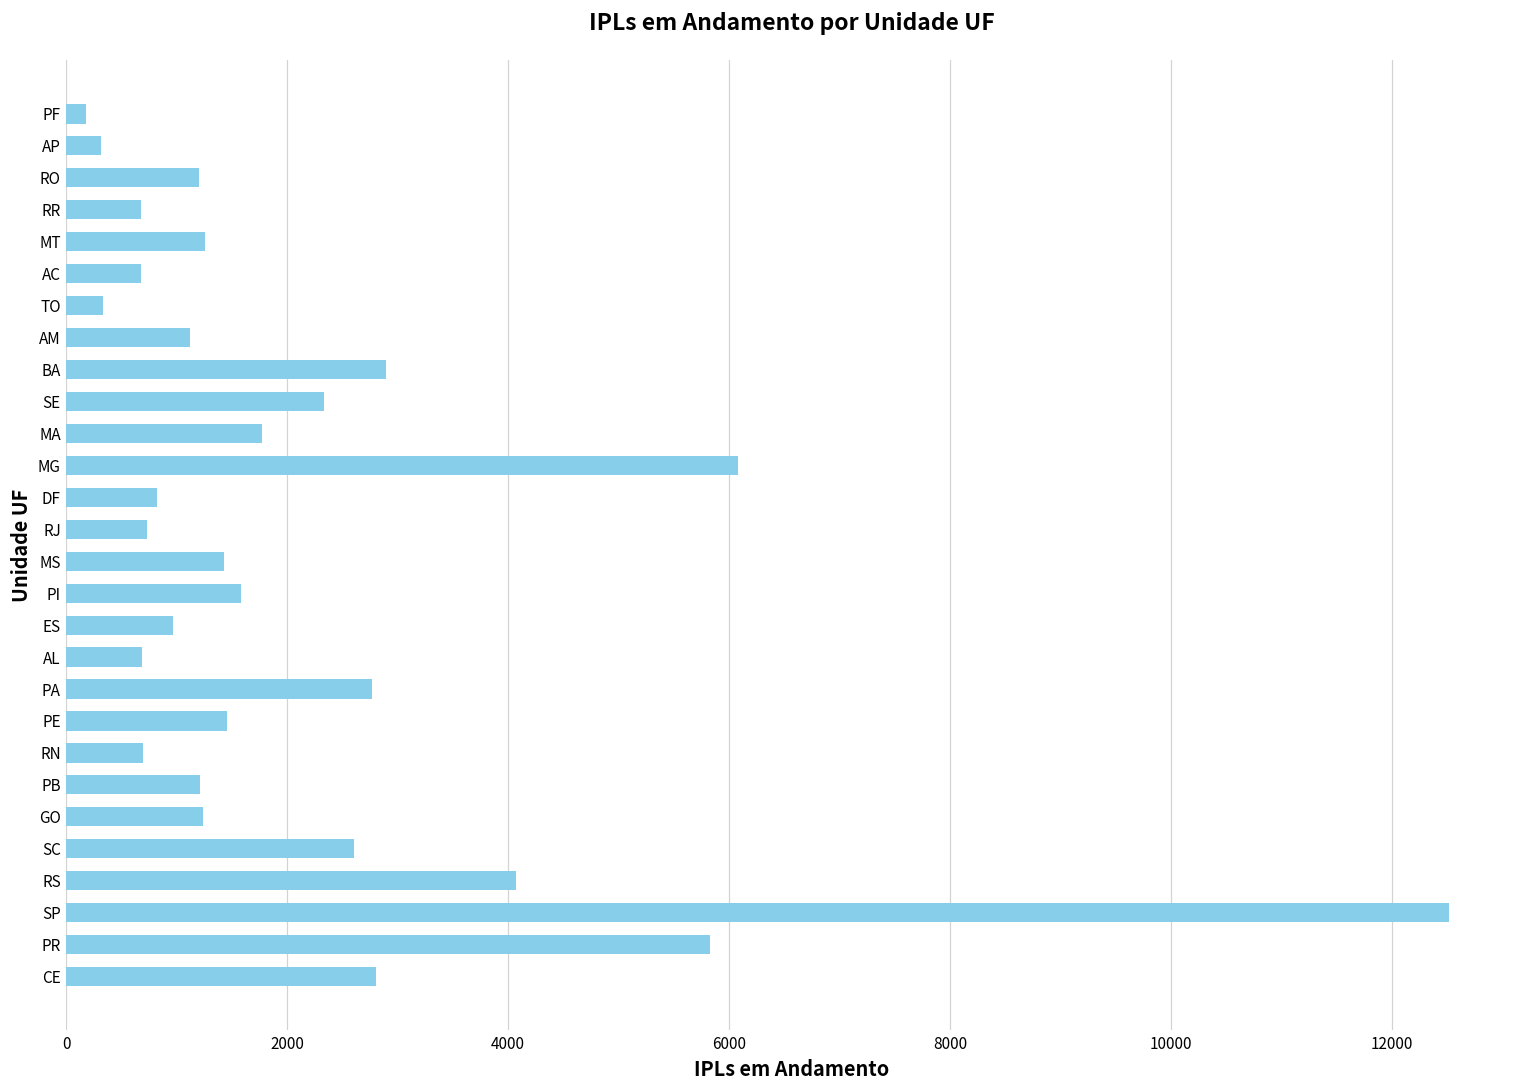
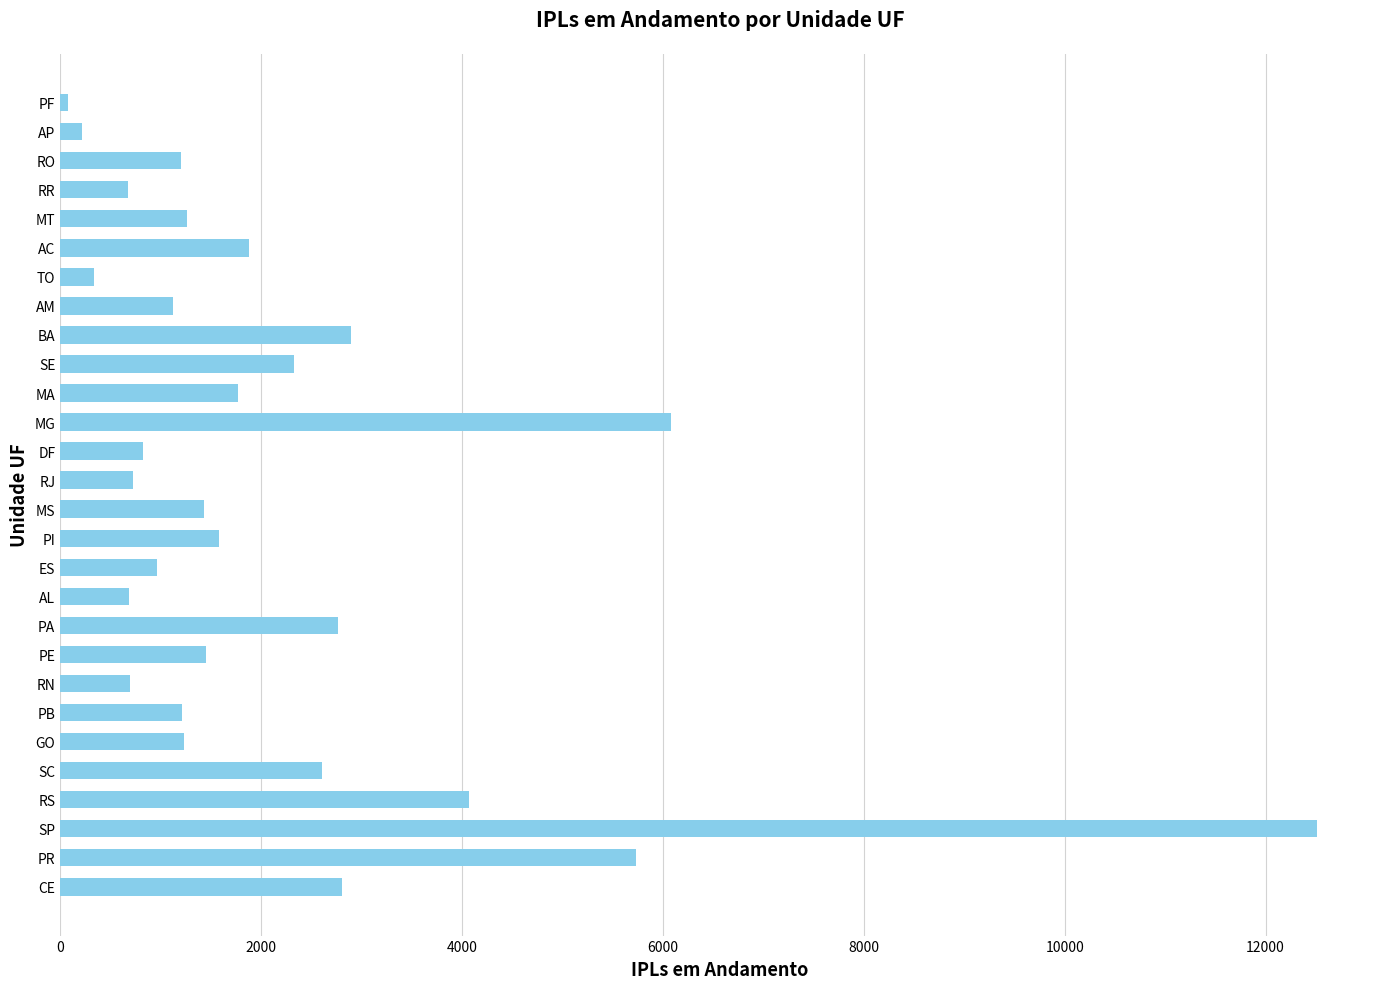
PF: 180 -> 80
AP: 320 -> 220
AC: 680 -> 1880
PR: 5830 -> 5730
